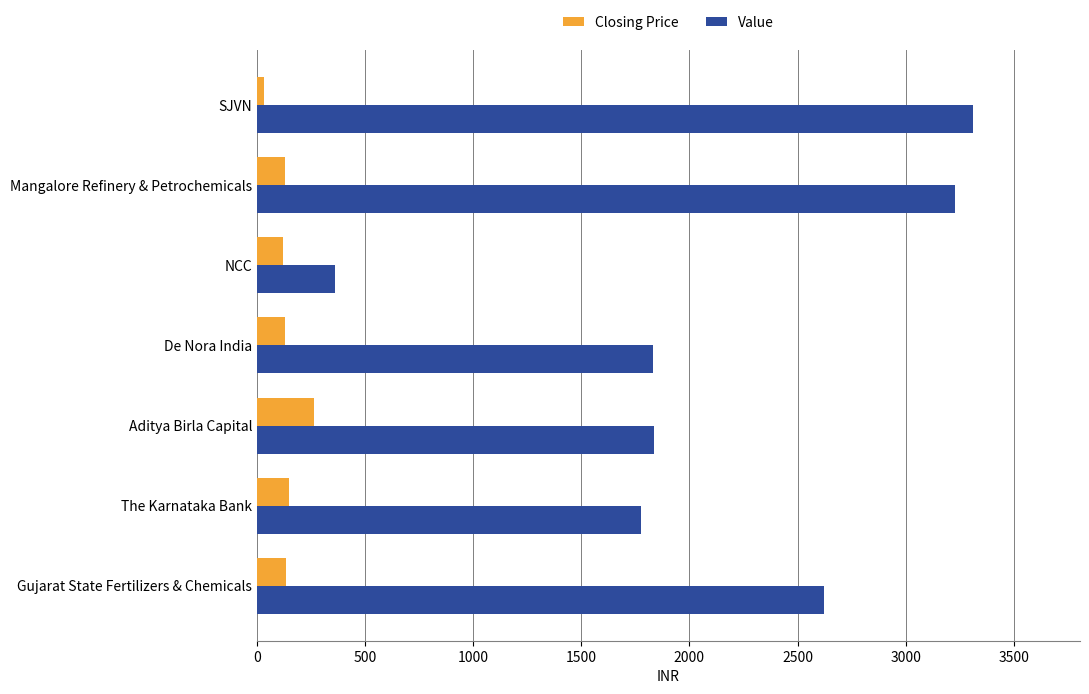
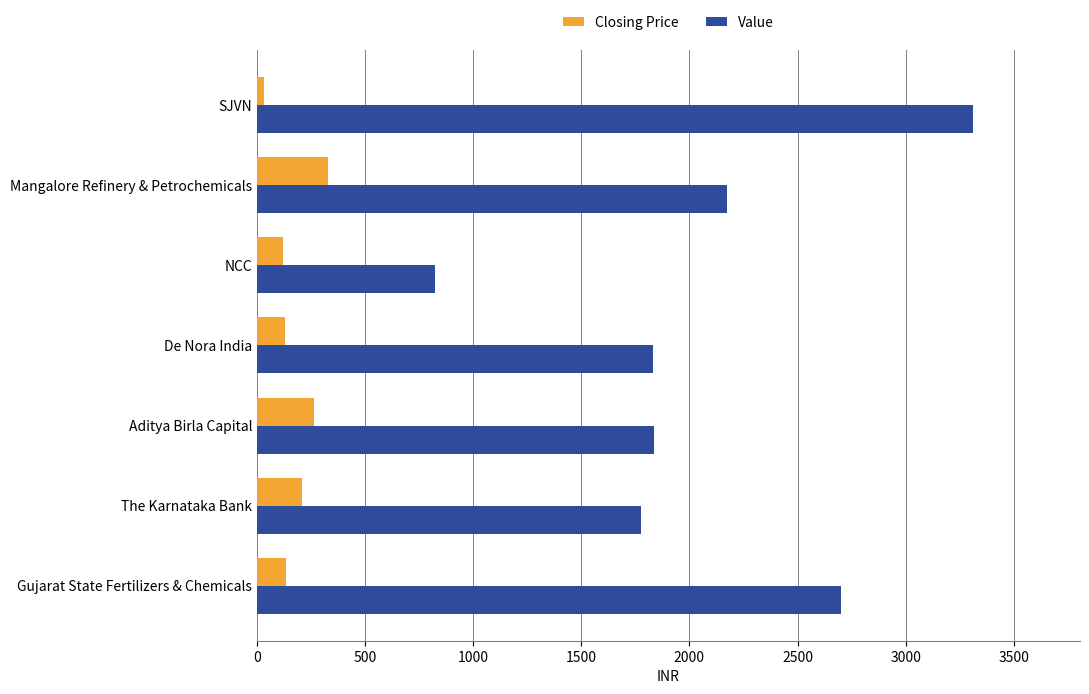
Closing Price, Mangalore Refinery & Petrochemicals: 130 -> 330
Value, Mangalore Refinery & Petrochemicals: 3230 -> 2170
Value, NCC: 360 -> 820
Closing Price, The Karnataka Bank: 150 -> 210
Value, Gujarat State Fertilizers & Chemicals: 2620 -> 2700
